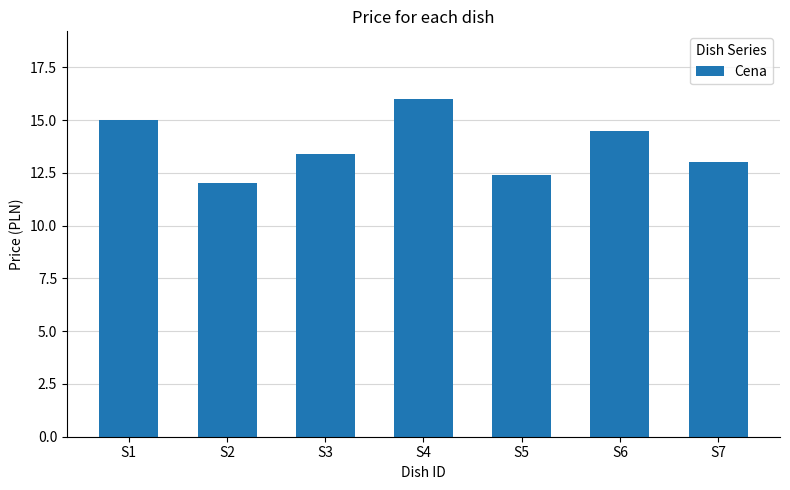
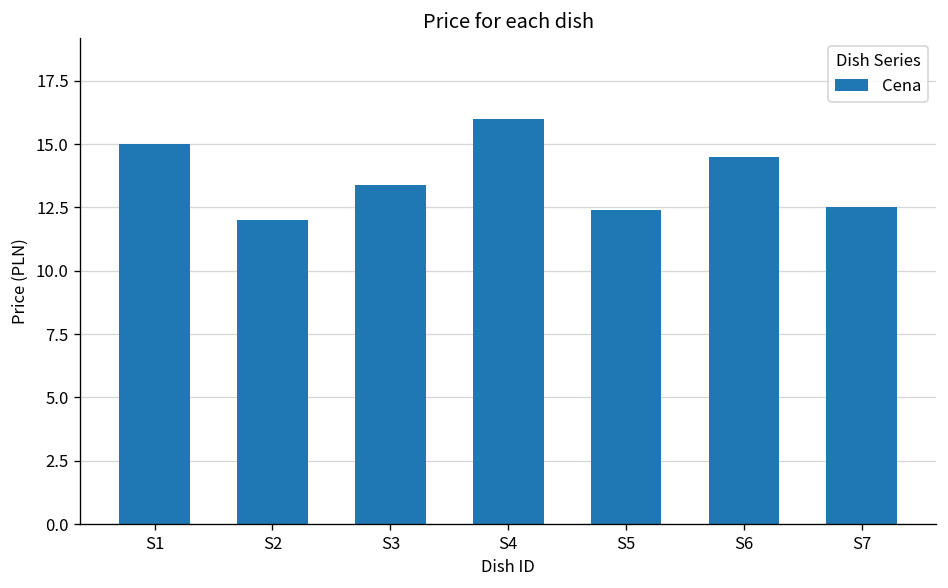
S7: 13.0 -> 12.5
